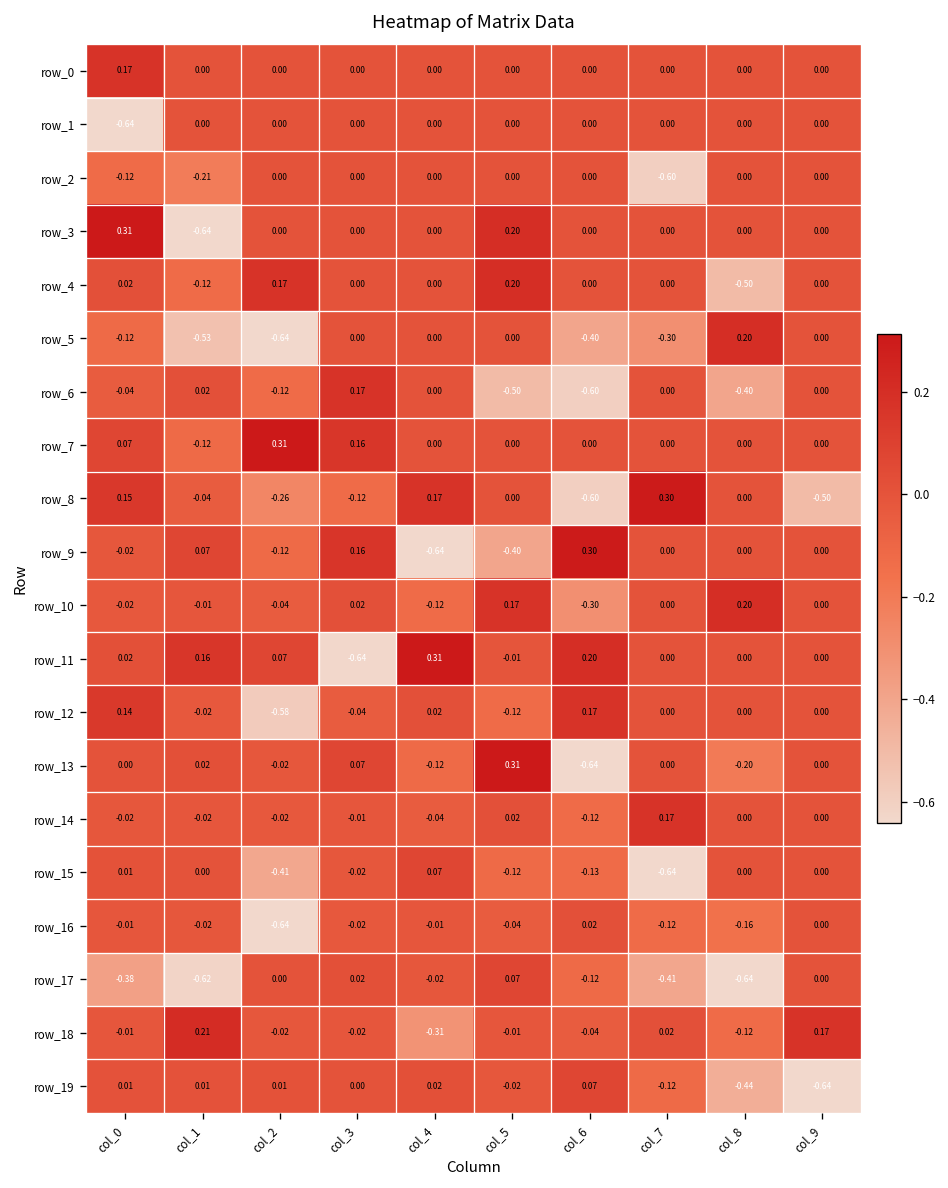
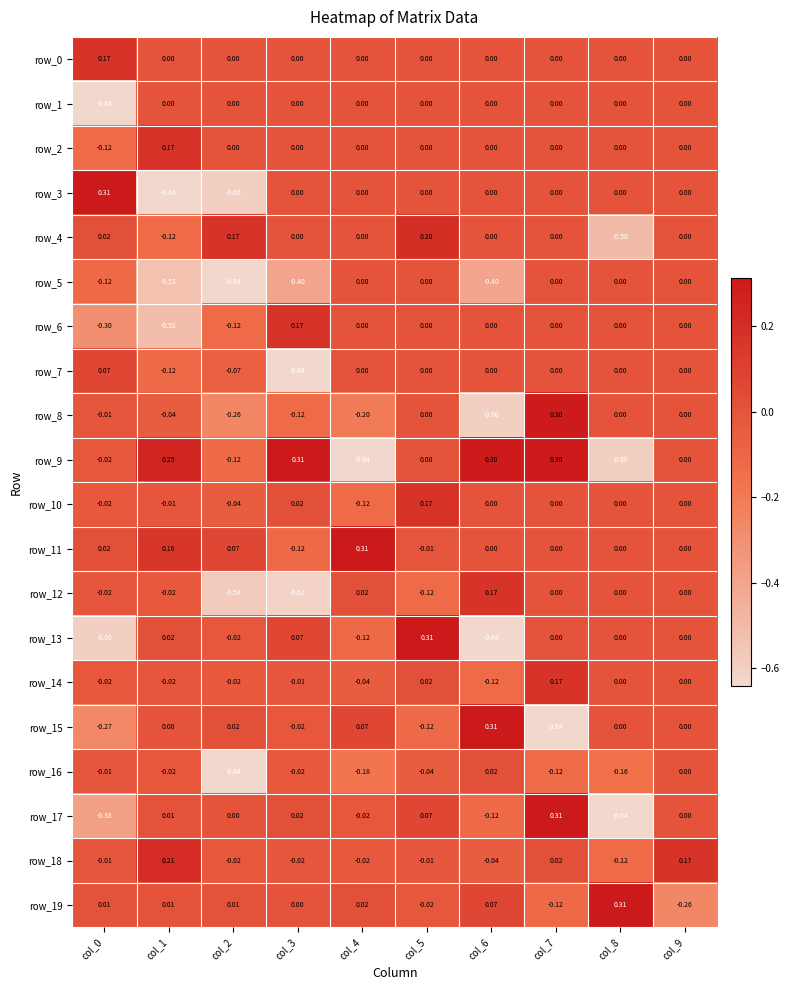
row_2, col_1: -0.21 -> 0.17
row_2, col_7: -0.60 -> 0.00
row_3, col_2: 0.00 -> -0.60
row_3, col_5: 0.20 -> 0.00
row_5, col_3: 0.00 -> -0.40
row_5, col_7: -0.30 -> 0.00
row_5, col_8: 0.20 -> 0.00
row_6, col_0: -0.04 -> -0.30
row_6, col_1: 0.02 -> -0.52
row_6, col_5: -0.50 -> 0.00
row_6, col_6: -0.60 -> 0.00
row_6, col_8: -0.40 -> 0.00
row_7, col_2: 0.31 -> -0.07
row_7, col_3: 0.16 -> -0.64
row_8, col_0: 0.15 -> -0.01
row_8, col_4: 0.17 -> -0.20
row_8, col_9: -0.50 -> 0.00
row_9, col_1: 0.07 -> 0.25
row_9, col_3: 0.16 -> 0.31
row_9, col_5: -0.40 -> 0.00
row_9, col_7: 0.00 -> 0.30
row_9, col_8: 0.00 -> -0.60
row_10, col_6: -0.30 -> 0.00
row_10, col_8: 0.20 -> 0.00
row_11, col_3: -0.64 -> -0.12
row_11, col_6: 0.20 -> 0.00
row_12, col_0: 0.14 -> -0.02
row_12, col_3: -0.04 -> -0.62
row_13, col_0: 0.00 -> -0.60
row_13, col_8: -0.20 -> 0.00
row_15, col_0: 0.01 -> -0.27
row_15, col_2: -0.41 -> 0.02
row_15, col_6: -0.13 -> 0.31
row_16, col_4: -0.01 -> -0.18
row_17, col_1: -0.62 -> 0.01
row_17, col_7: -0.41 -> 0.31
row_18, col_4: -0.31 -> -0.02
row_19, col_8: -0.44 -> 0.31
row_19, col_9: -0.64 -> -0.26
